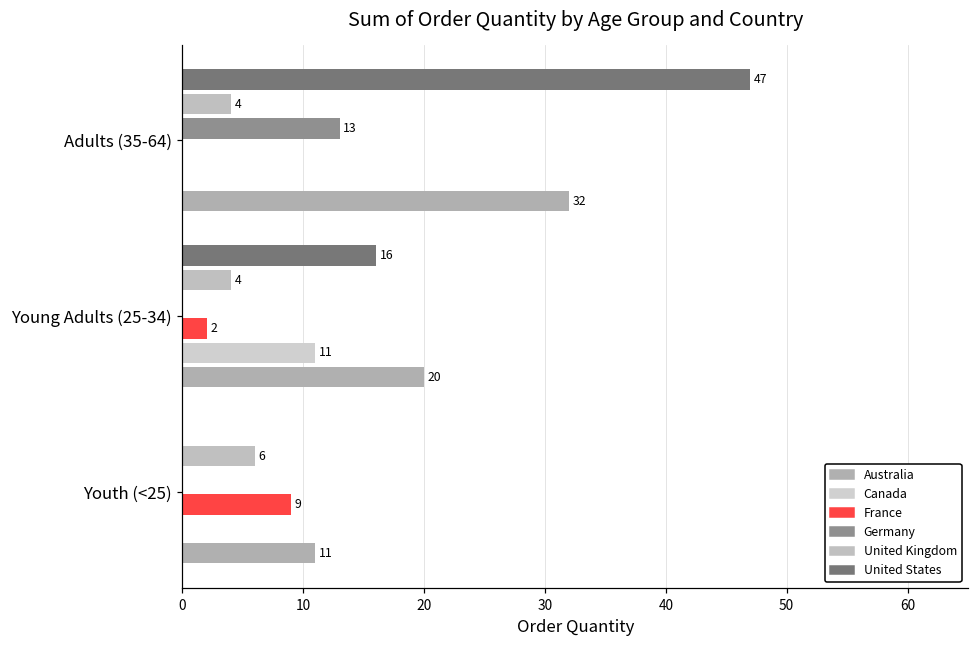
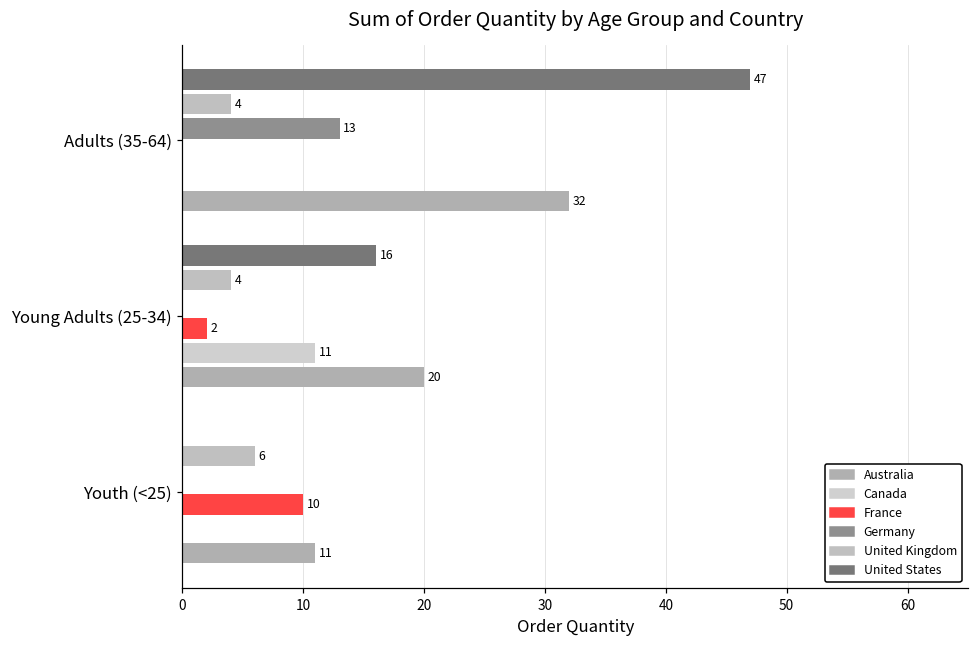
France, Youth (<25): 9 -> 10
